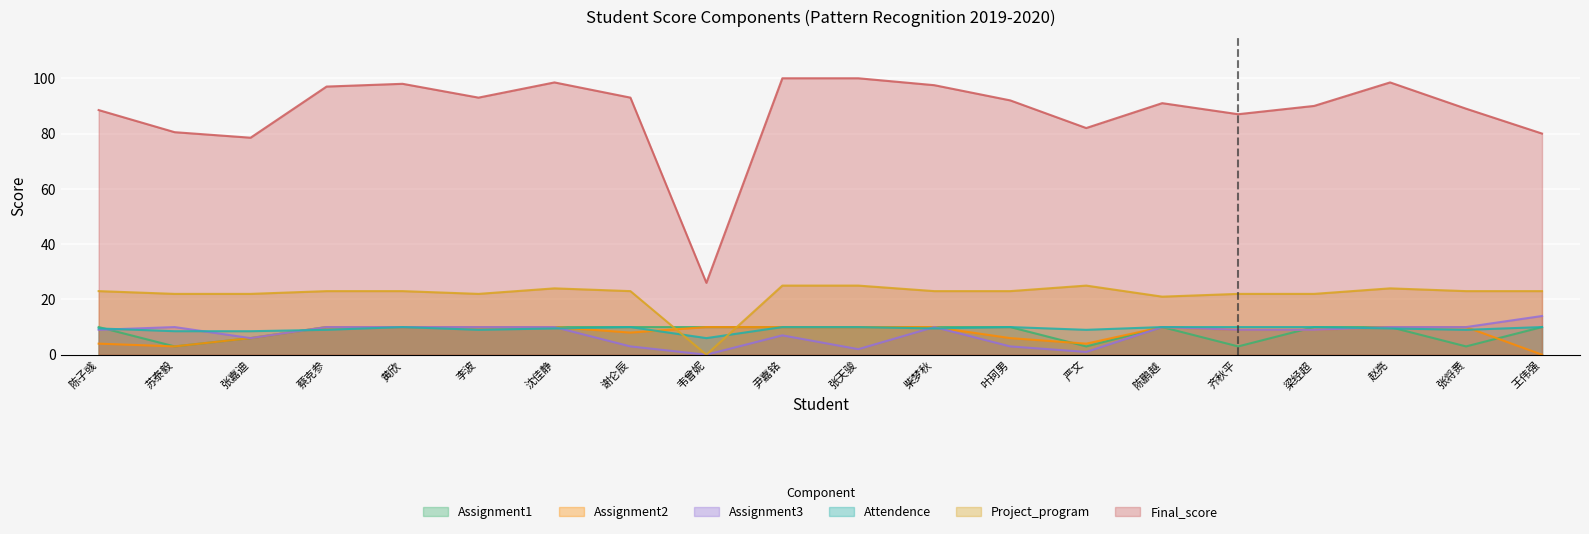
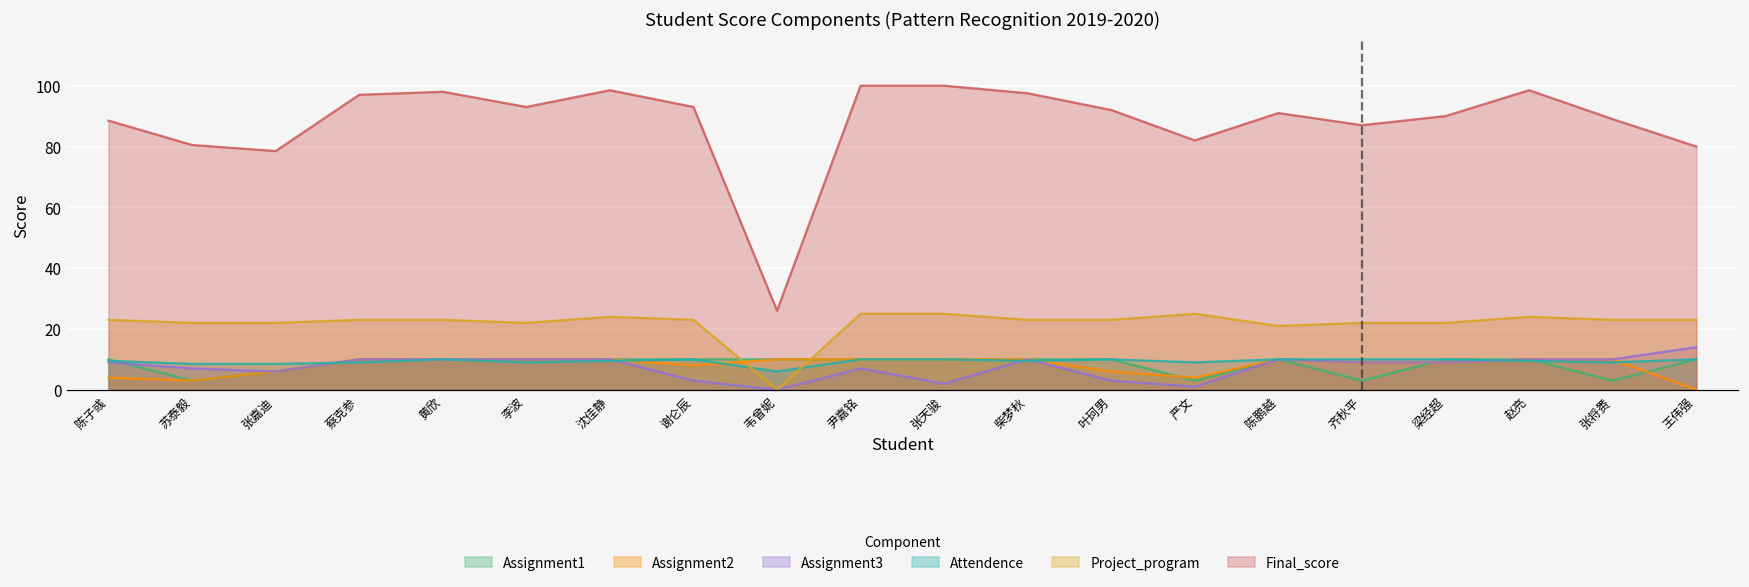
Assignment3, 苏泰毅: 10 -> 7
